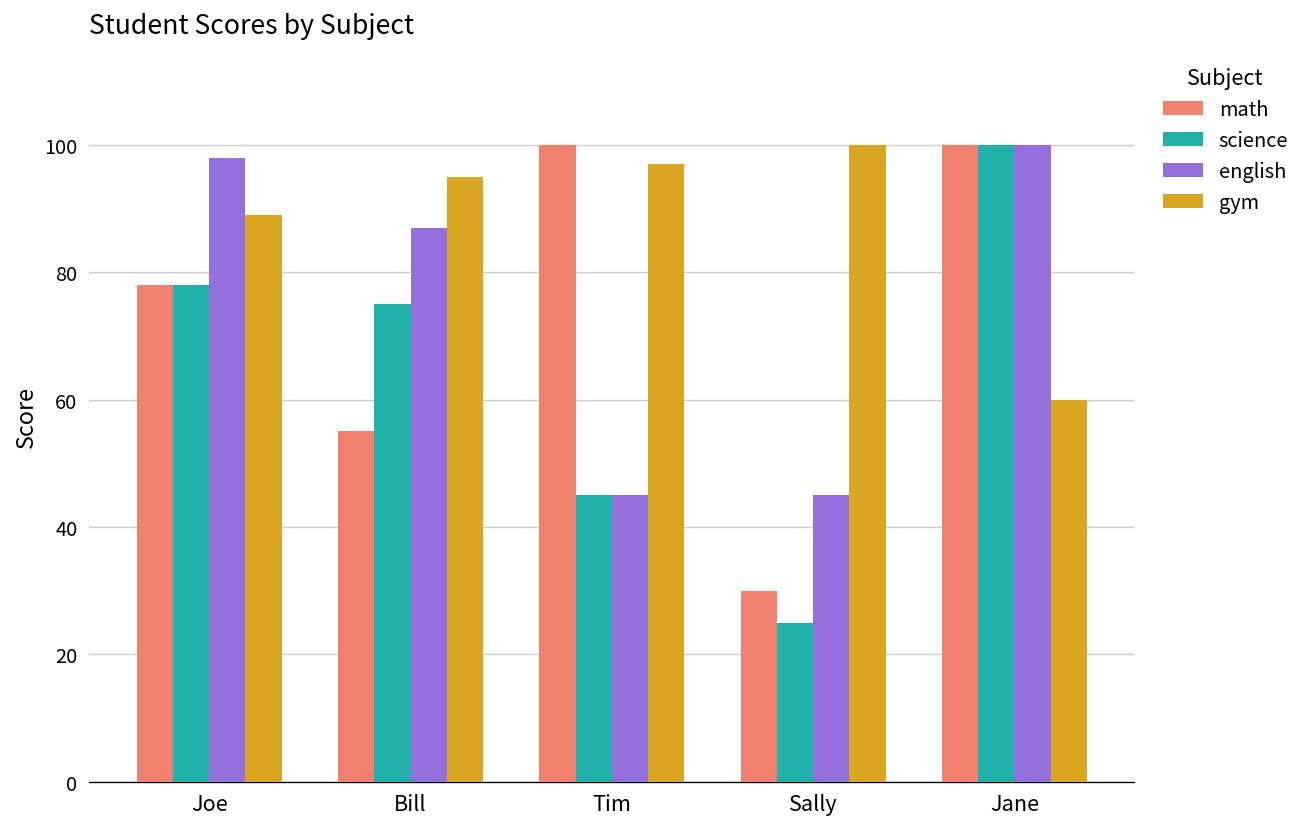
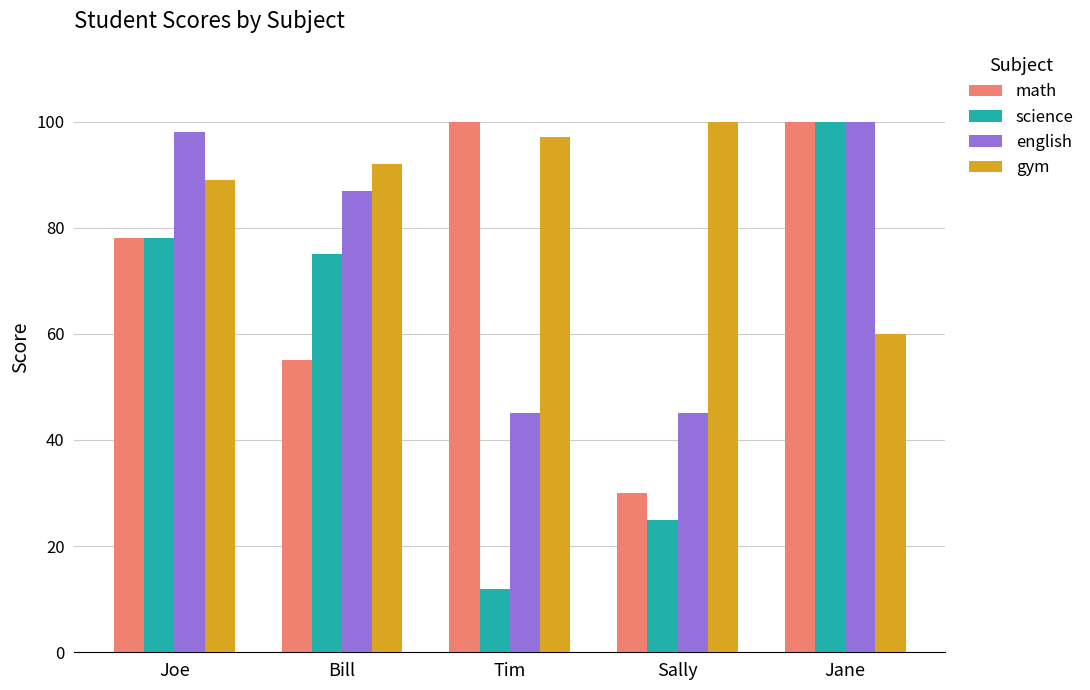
gym, Bill: 95 -> 92
science, Tim: 45 -> 12
